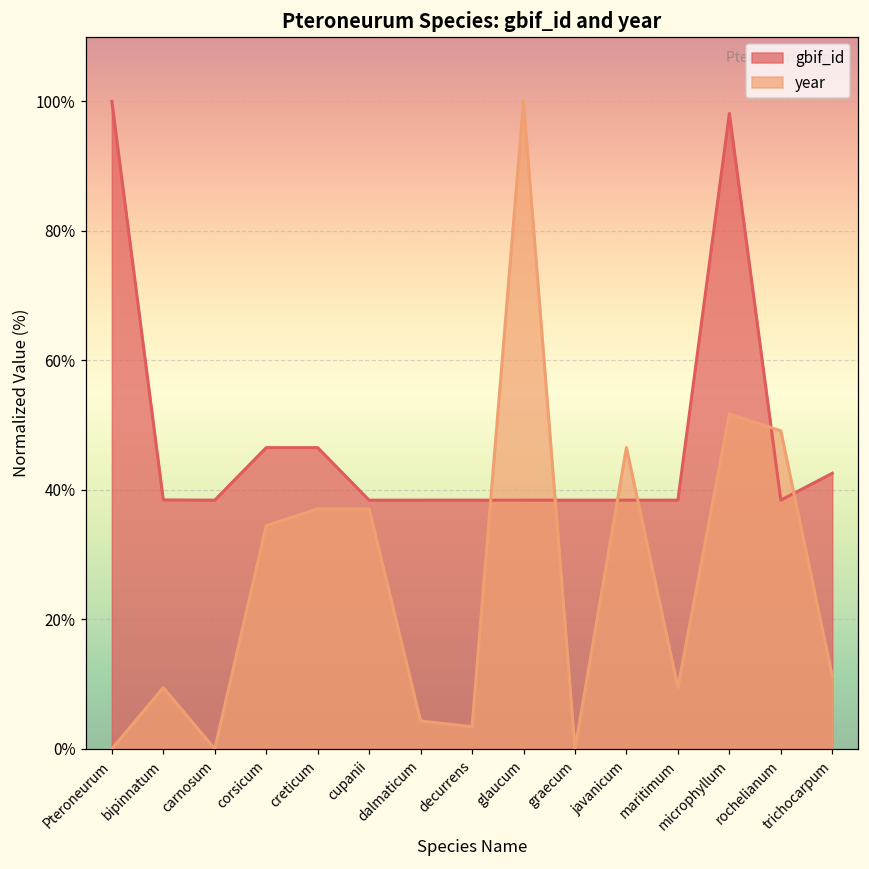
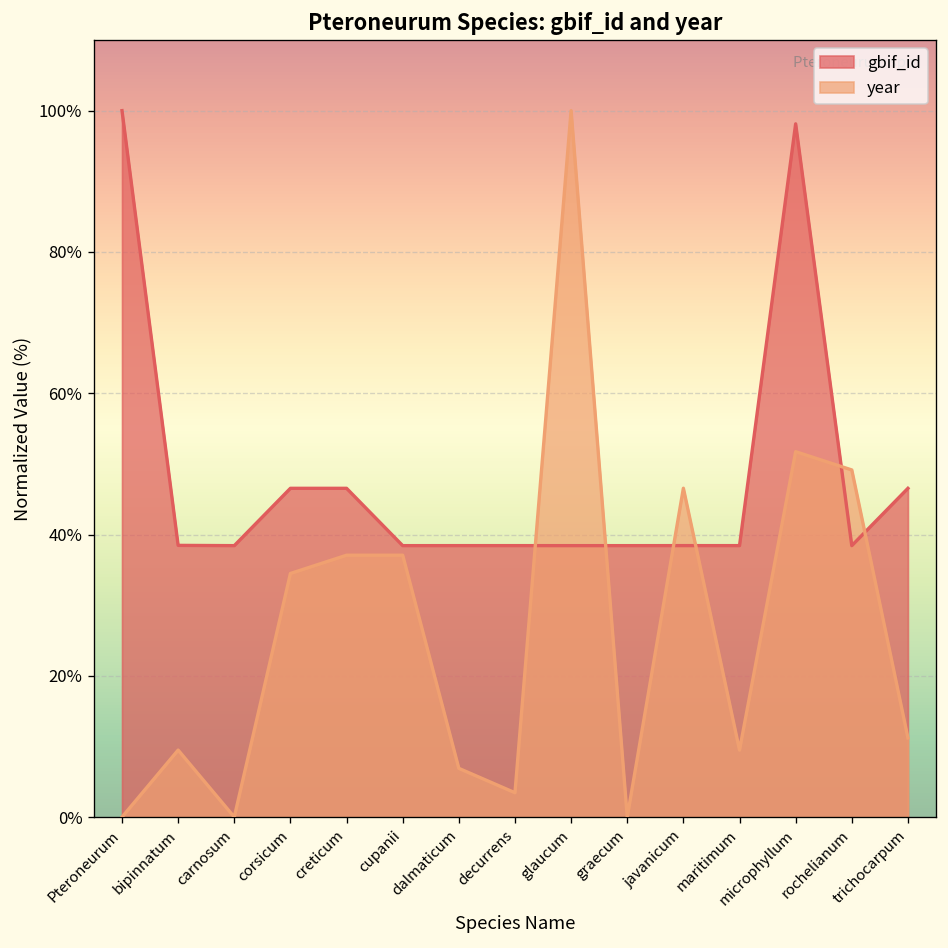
year, dalmaticum: 4% -> 7%
gbif_id, trichocarpum: 43% -> 47%
